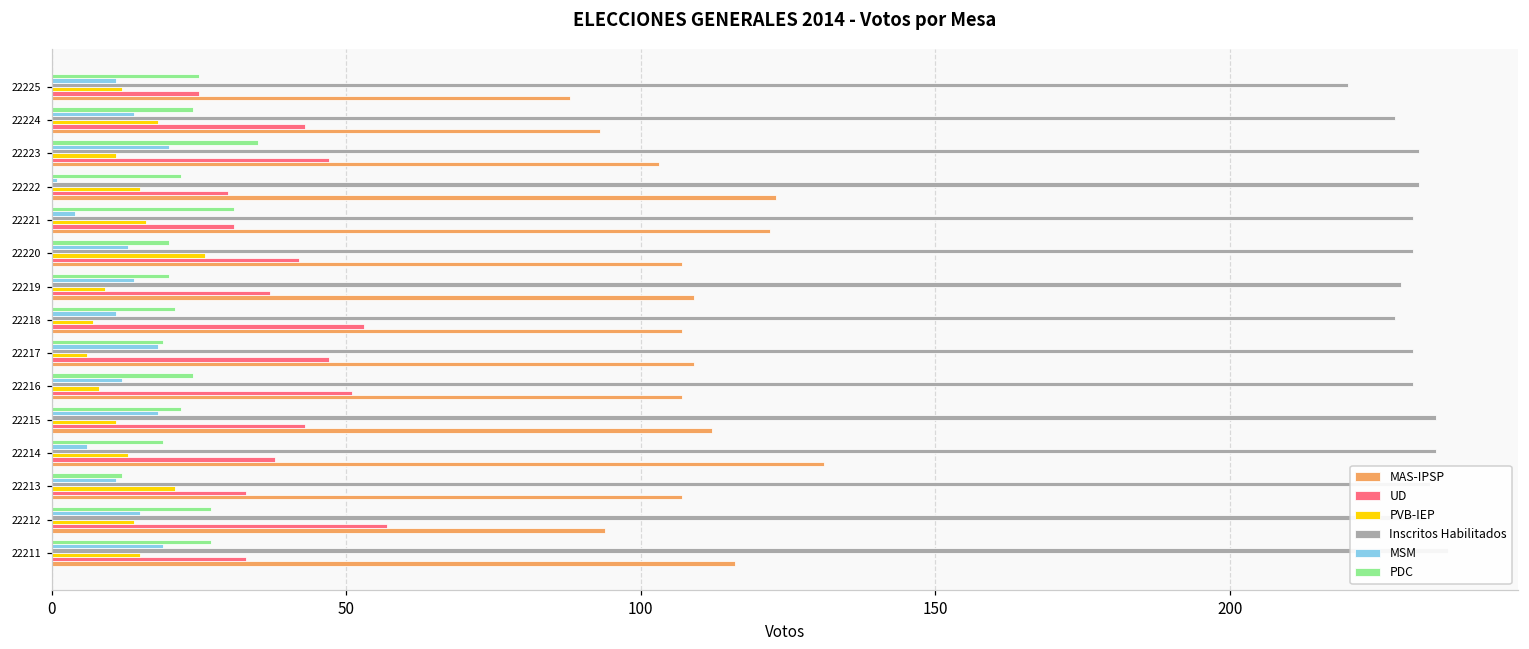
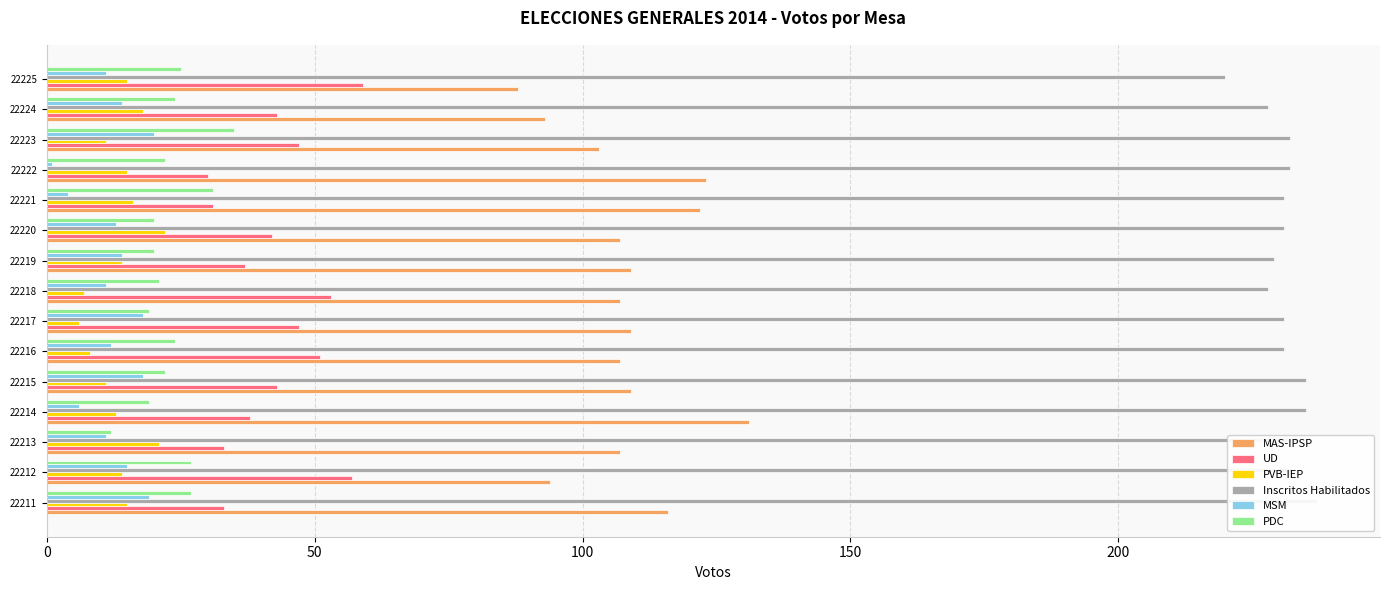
PVB-IEP, 22225: 12 -> 15
UD, 22225: 25 -> 59
PVB-IEP, 22220: 26 -> 22
PVB-IEP, 22219: 9 -> 14
MAS-IPSP, 22215: 112 -> 109
